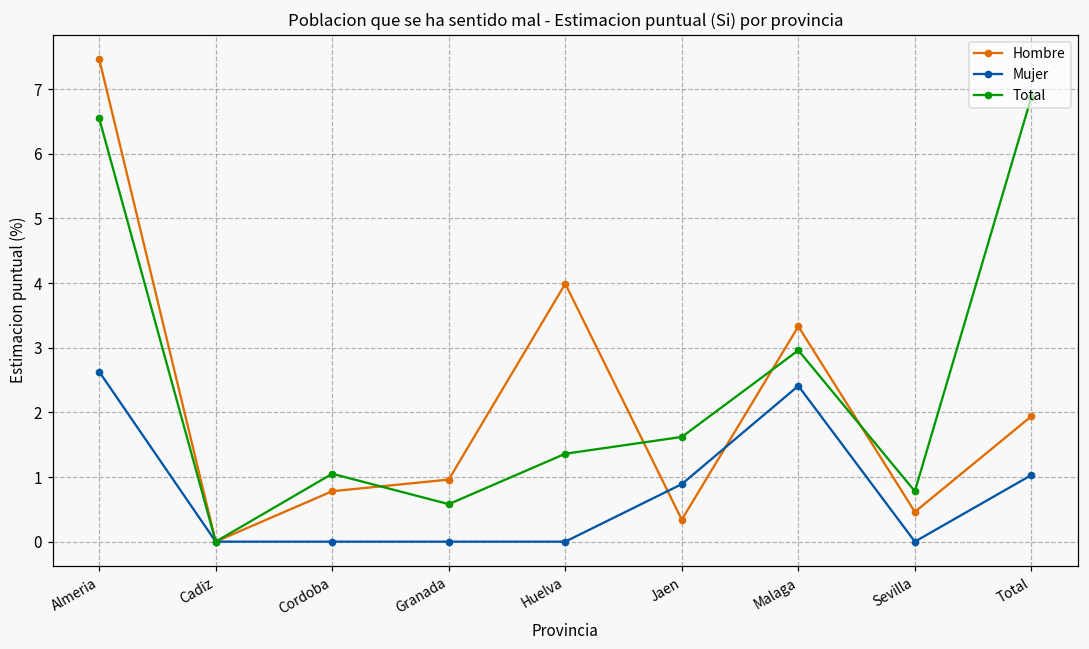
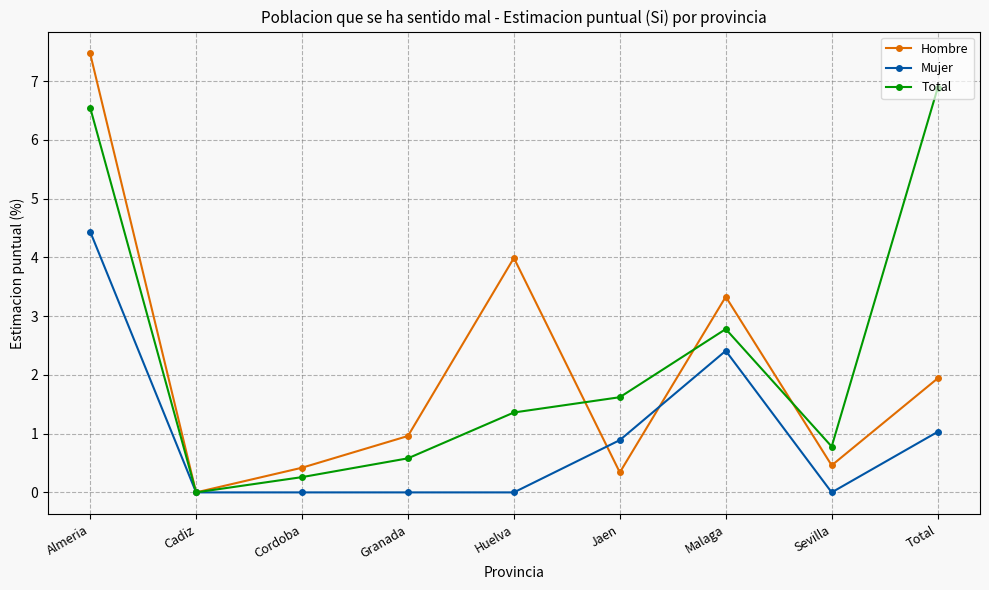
Mujer, Almeria: 2.6 -> 4.4
Hombre, Cordoba: 0.8 -> 0.4
Total, Cordoba: 1.1 -> 0.3
Total, Malaga: 3.0 -> 2.8
